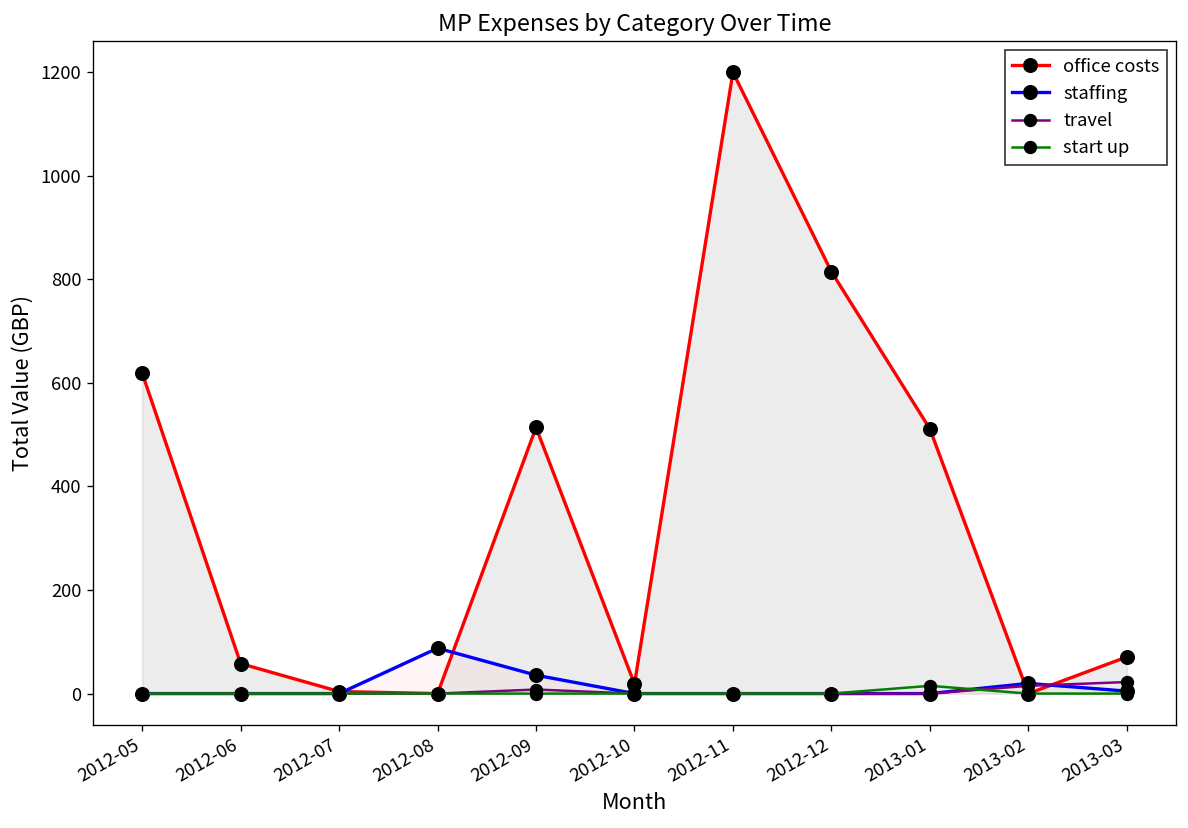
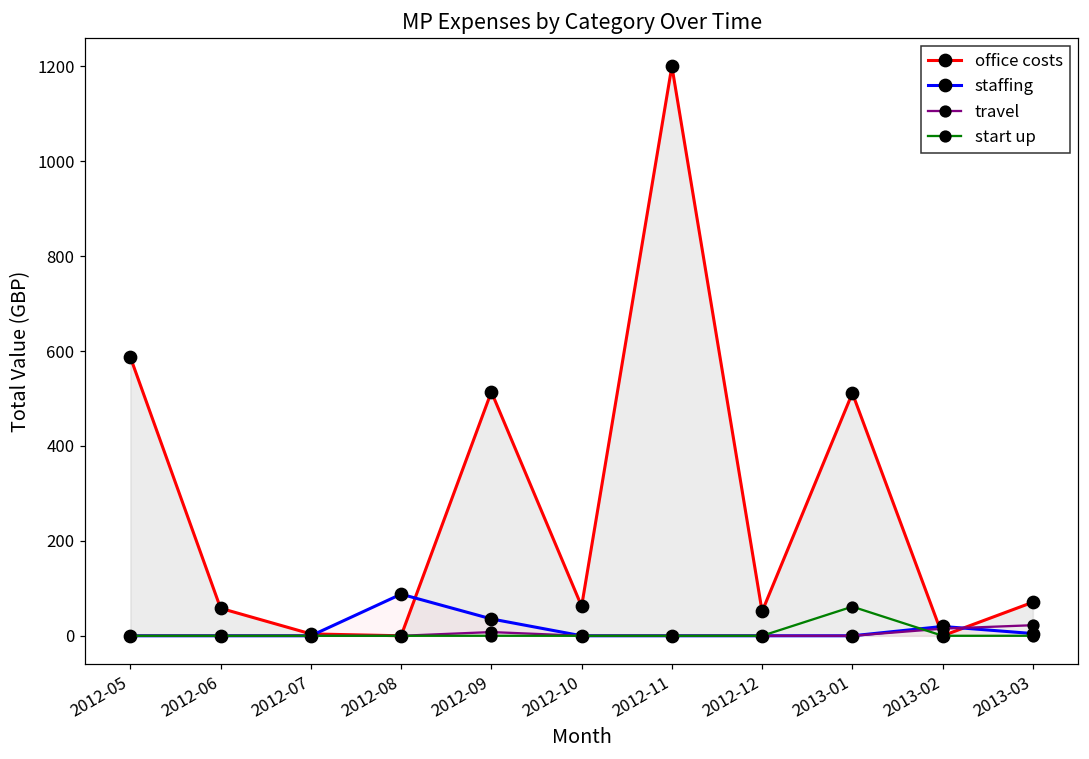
office costs, 2012-05: 620 -> 590
office costs, 2012-10: 20 -> 60
office costs, 2012-12: 810 -> 50
start up, 2013-01: 20 -> 60
